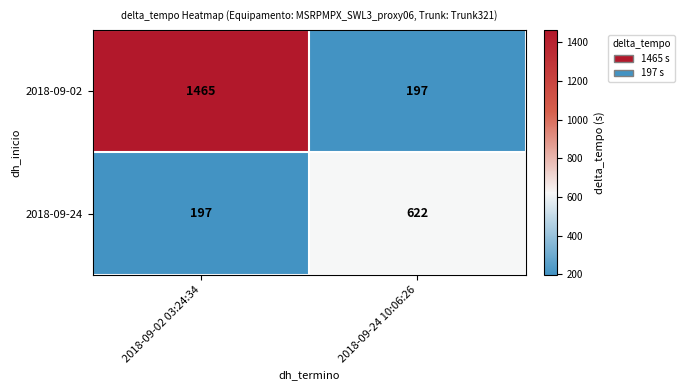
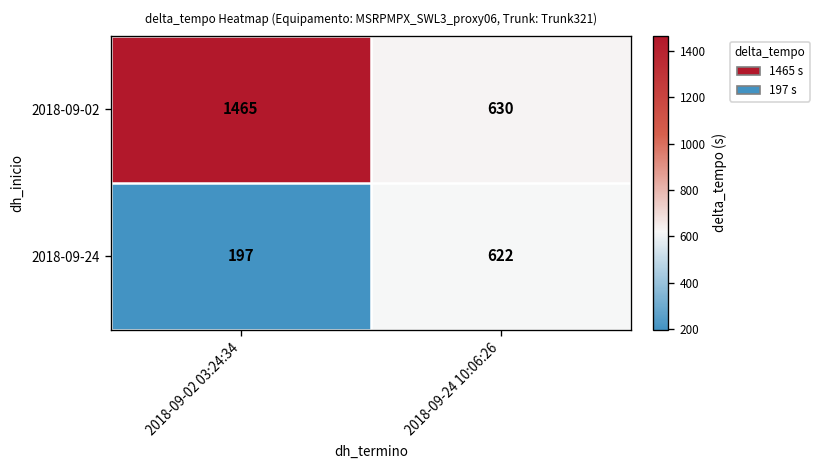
2018-09-02, 2018-09-24 10:06:26: 197 -> 630
